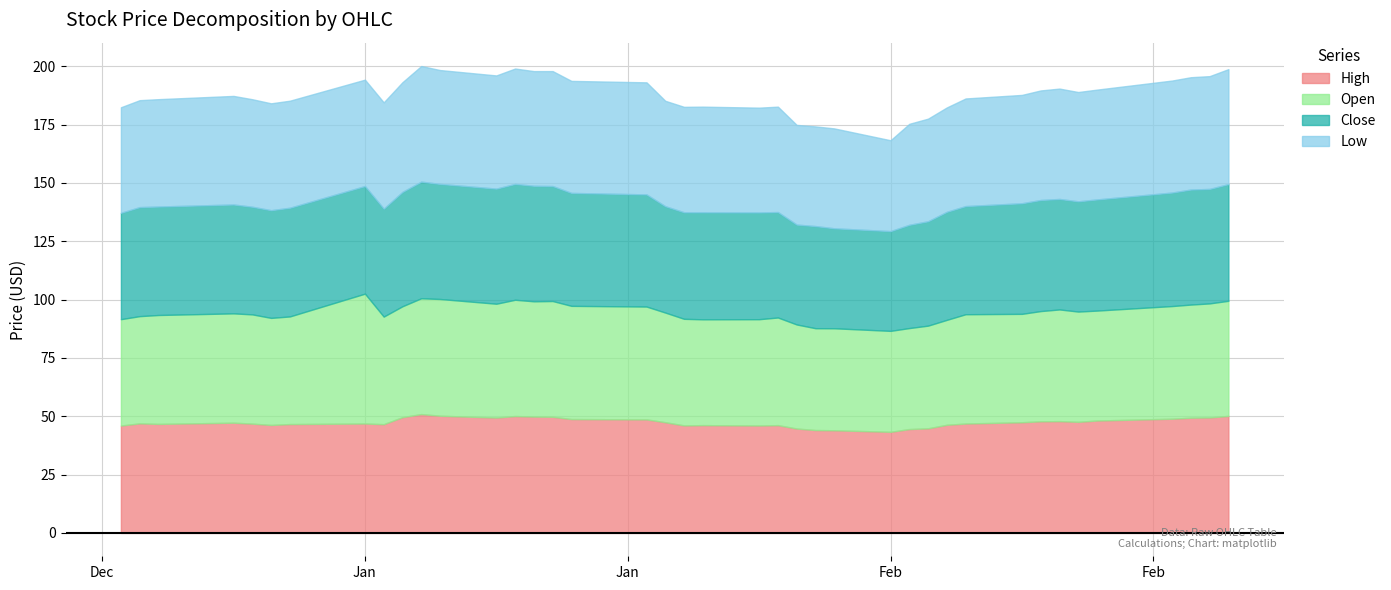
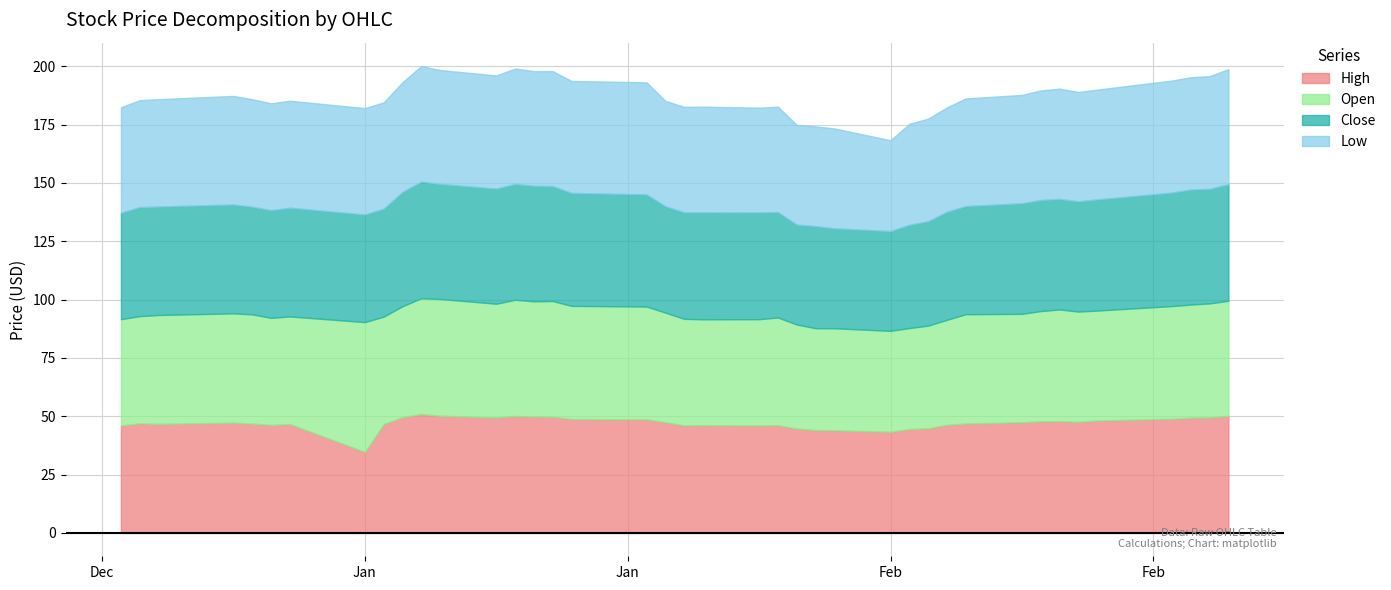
High, Jan: 47 -> 35
